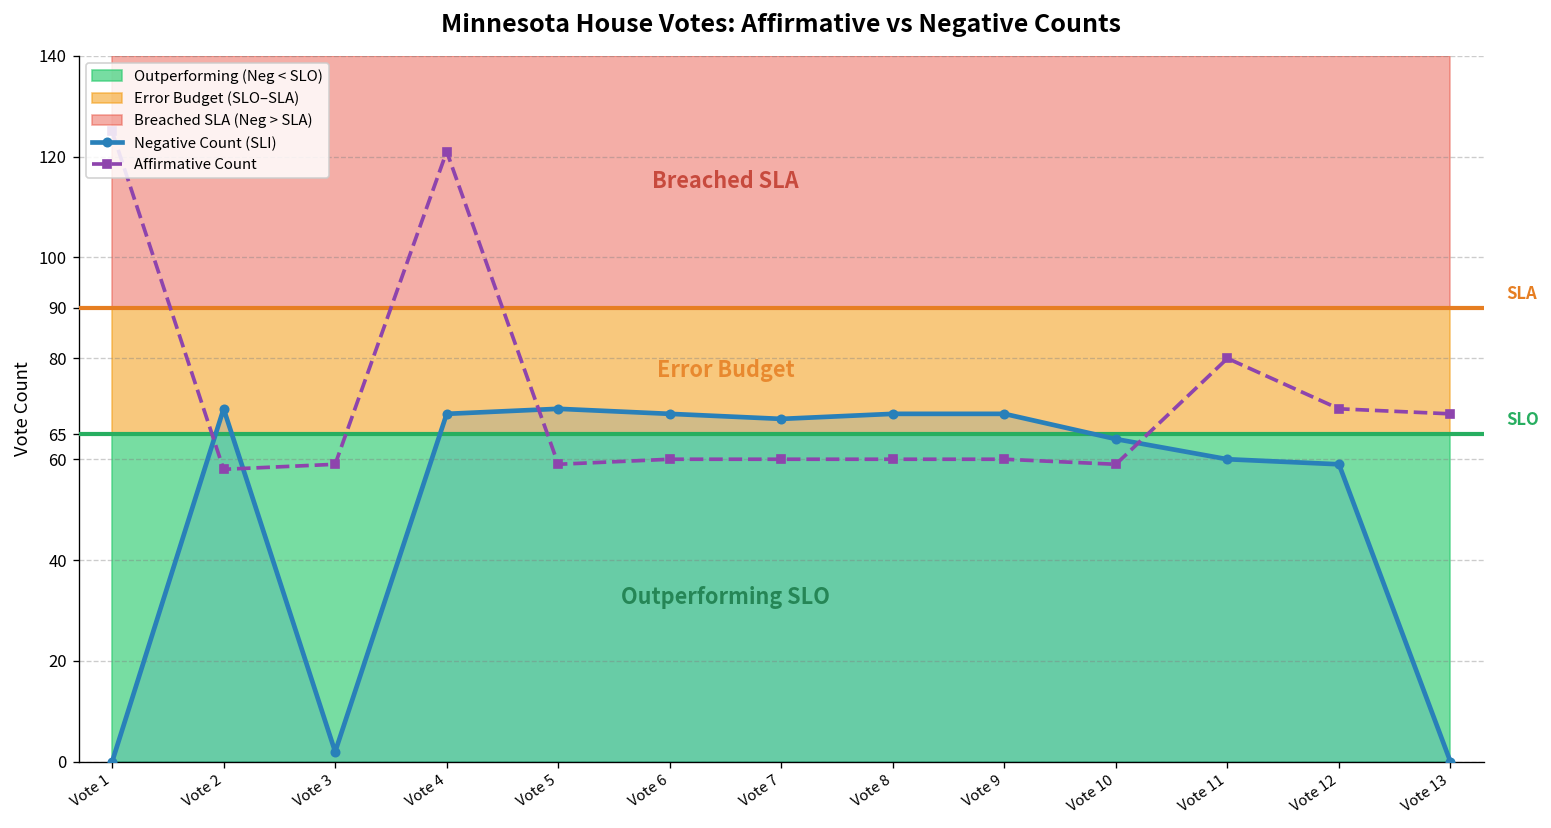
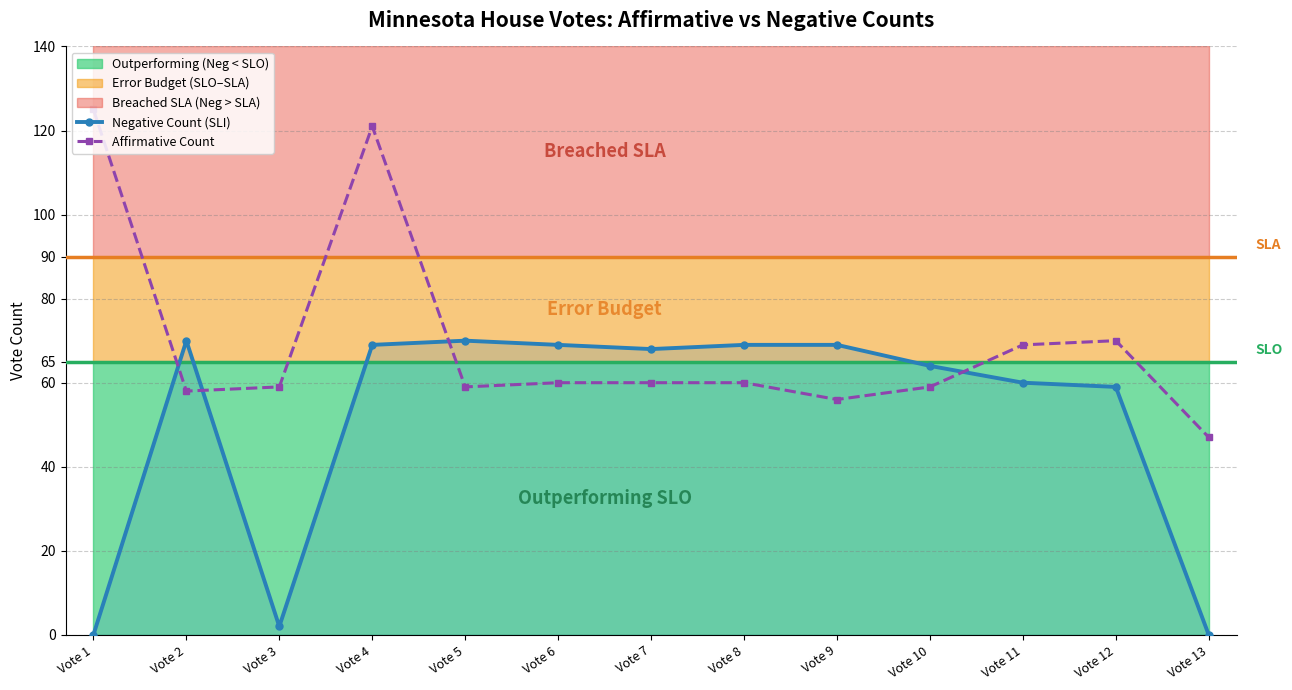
Affirmative Count, Vote 9: 60 -> 56
Affirmative Count, Vote 11: 80 -> 69
Affirmative Count, Vote 13: 69 -> 47
